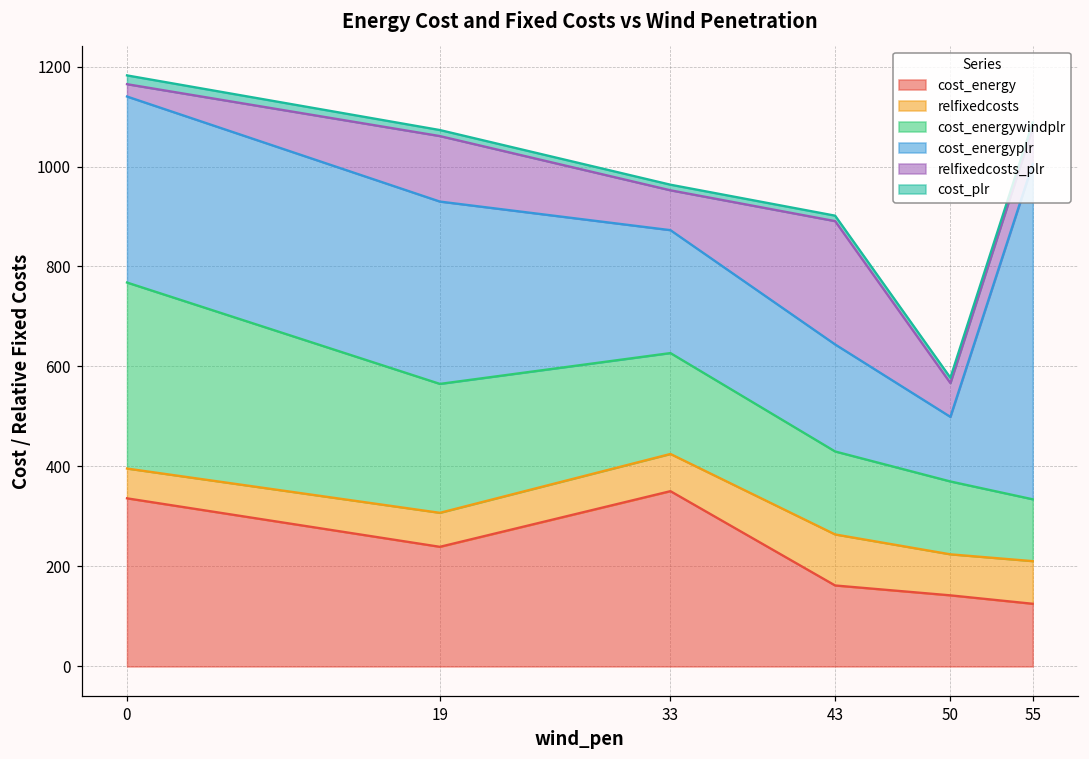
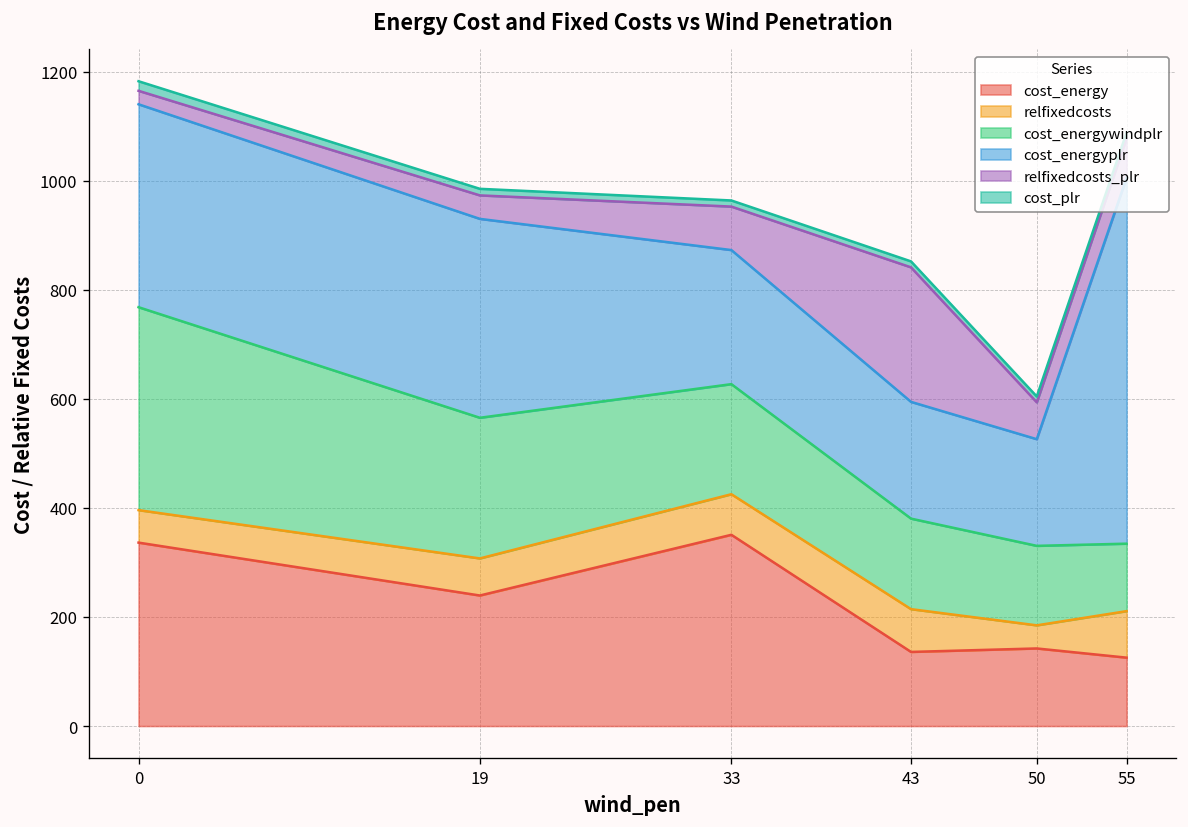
relfixedcosts_plr, 19: 130 -> 40
cost_energy, 43: 160 -> 140
relfixedcosts, 43: 100 -> 80
relfixedcosts, 50: 80 -> 40
cost_energyplr, 50: 130 -> 200
